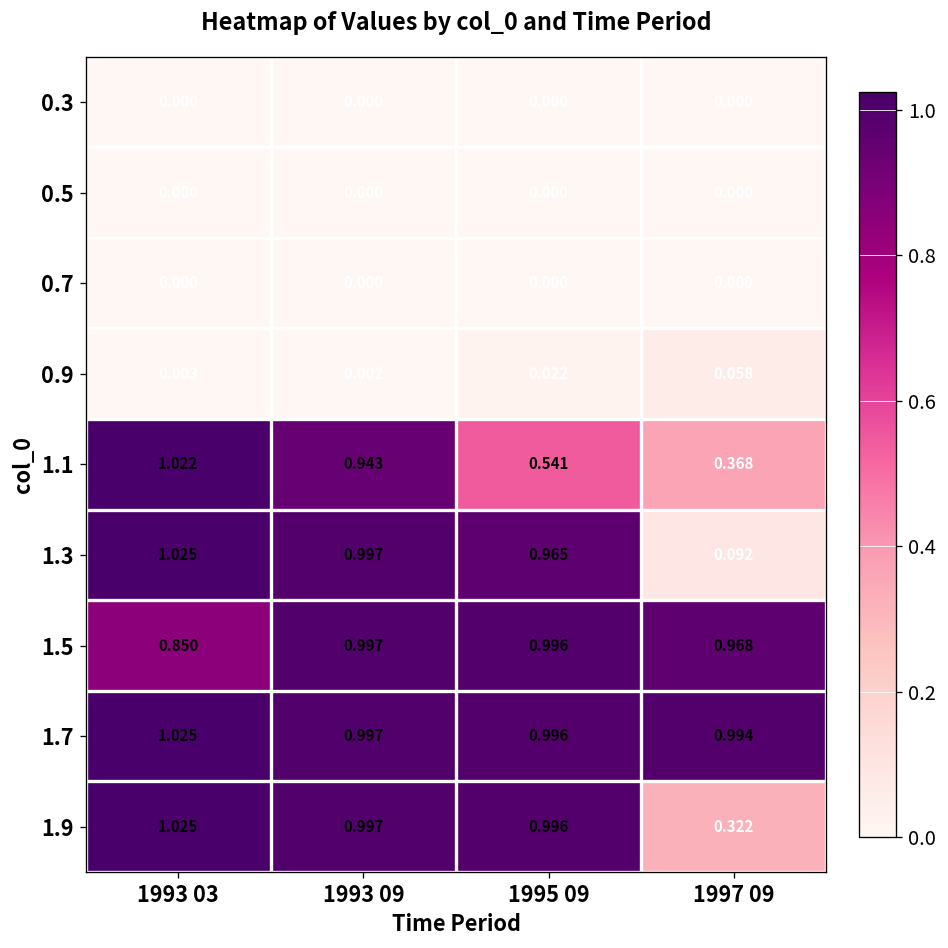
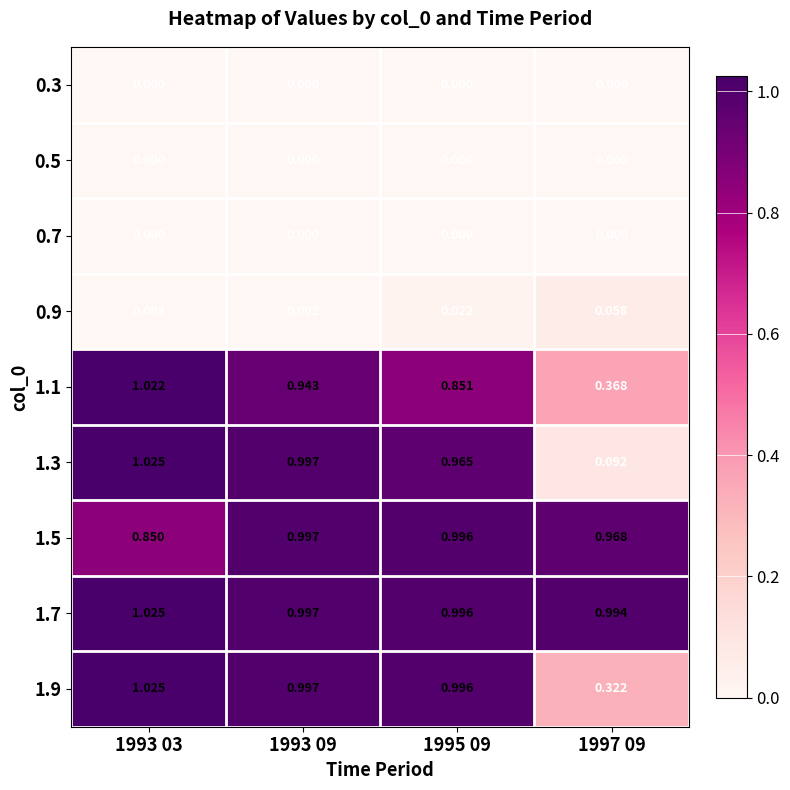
1.1, 1995 09: 0.541 -> 0.851
